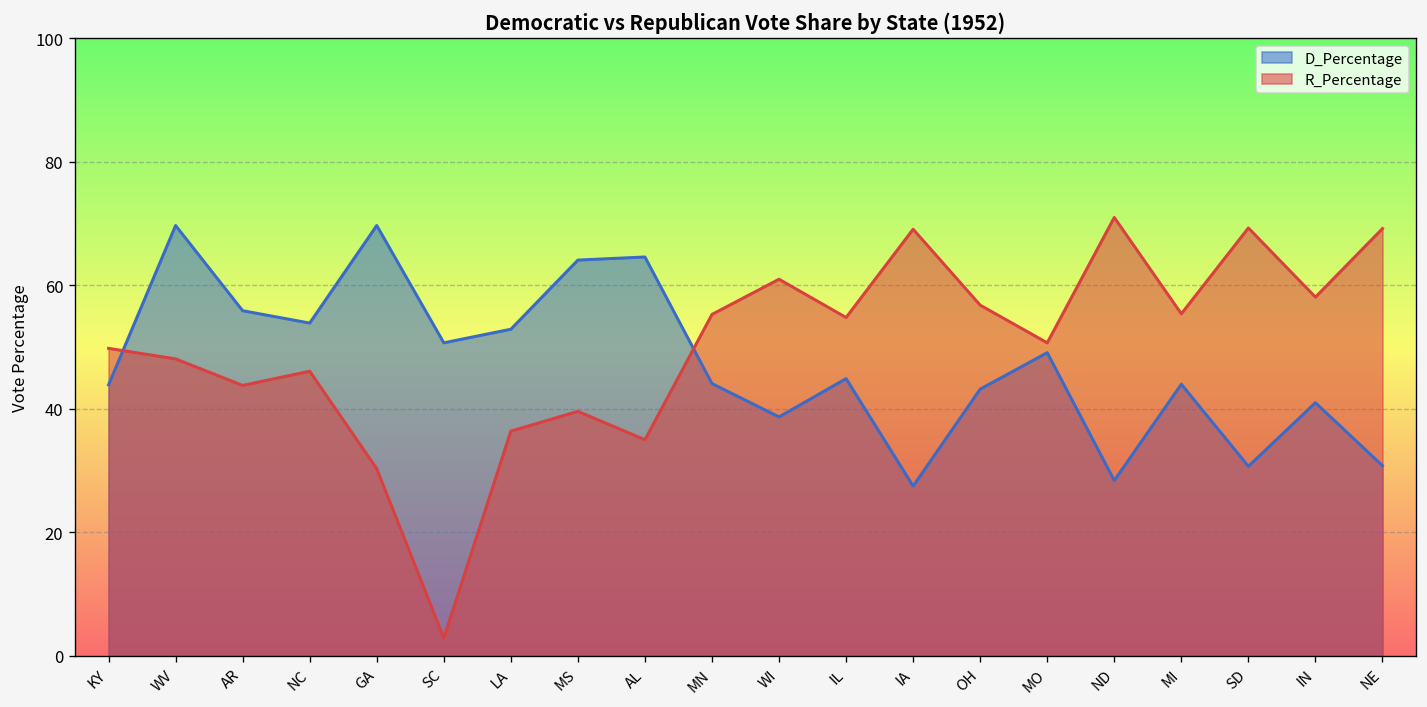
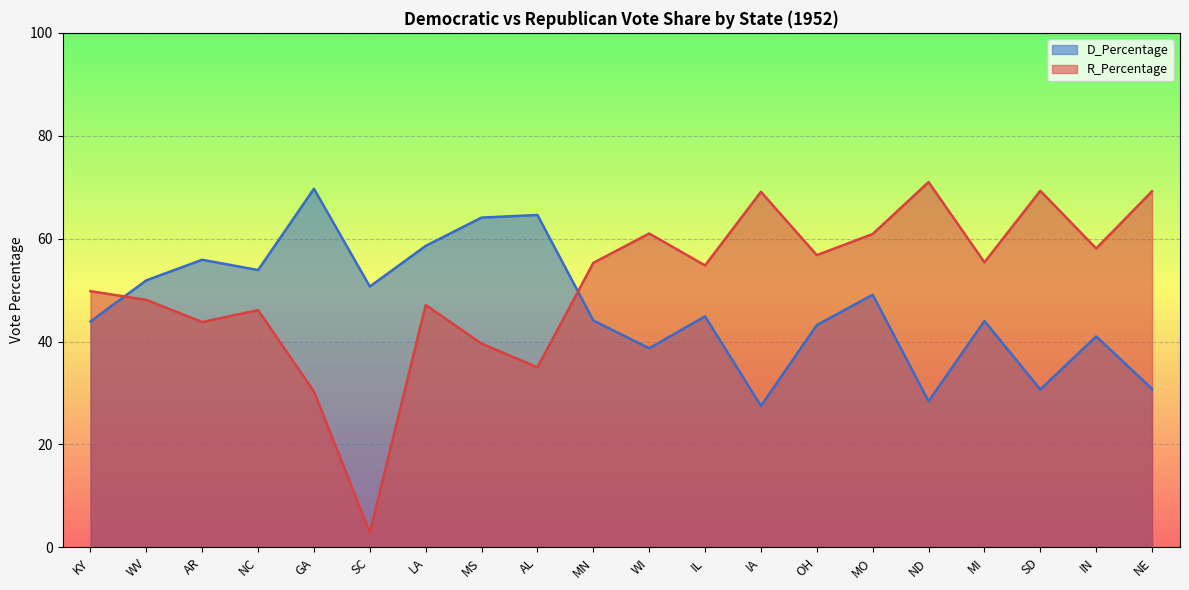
D_Percentage, WV: 70 -> 52
D_Percentage, LA: 53 -> 59
R_Percentage, LA: 36 -> 47
R_Percentage, MO: 51 -> 61
